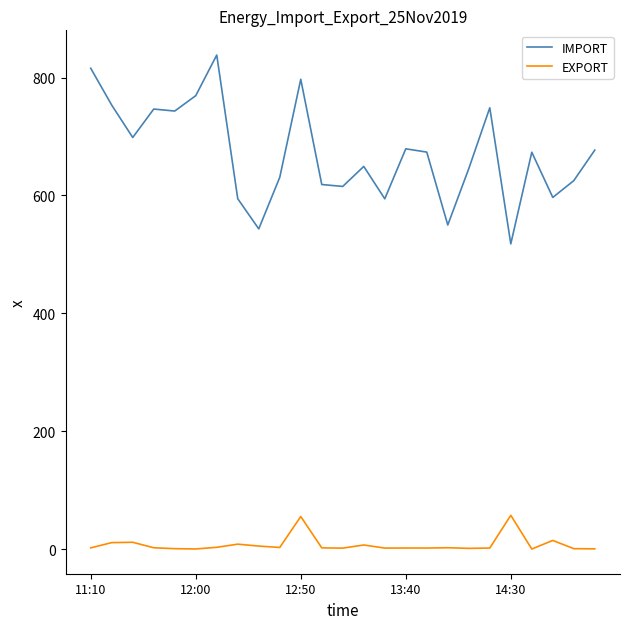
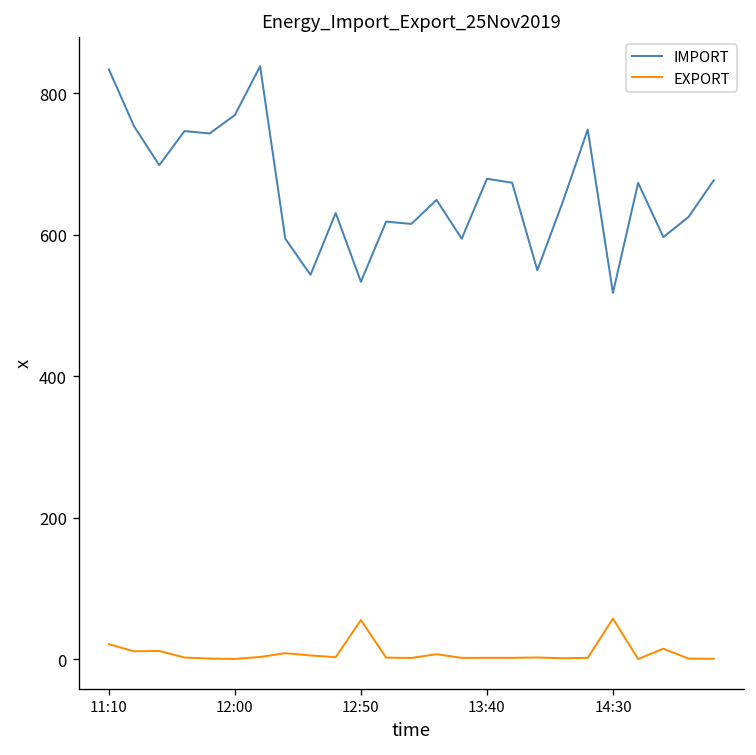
IMPORT, 11:10: 820 -> 830
EXPORT, 11:10: 0 -> 20
IMPORT, 12:50: 800 -> 530
